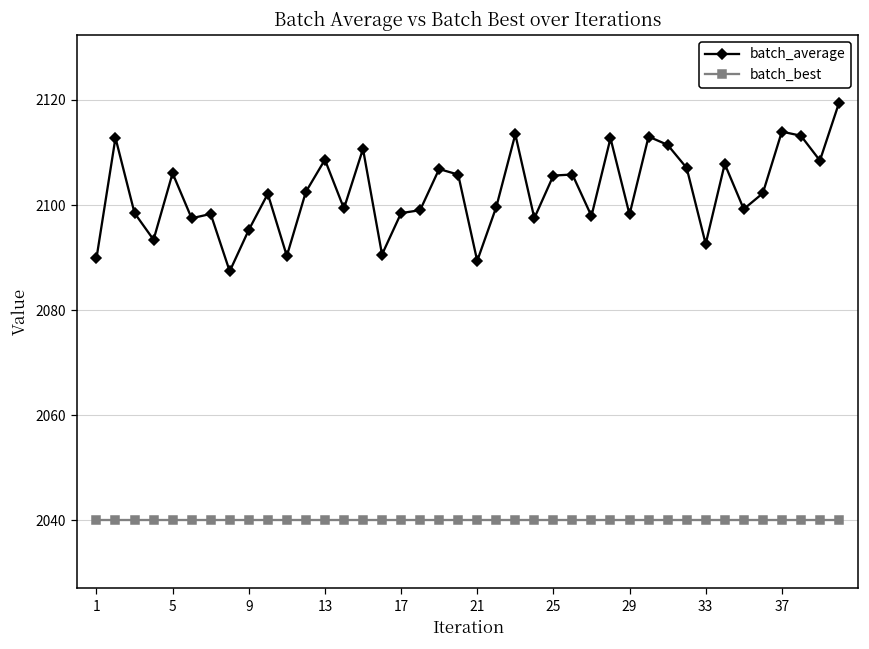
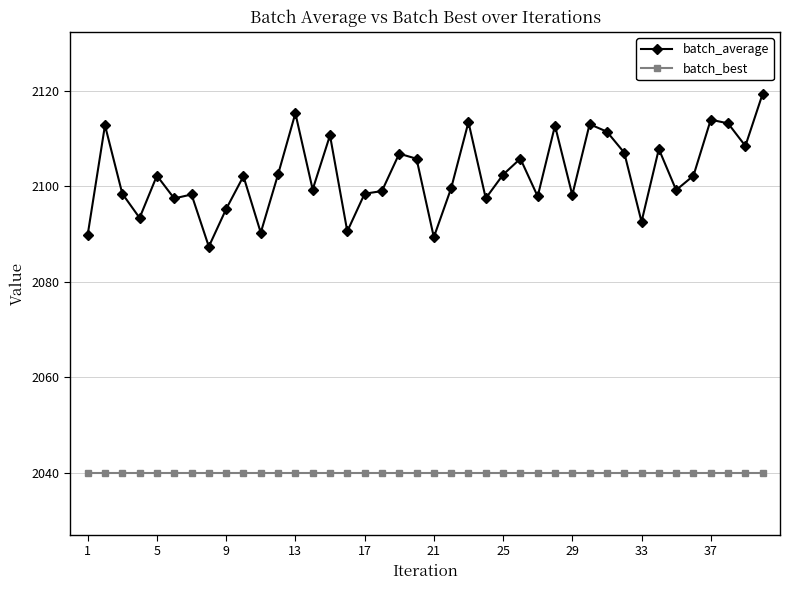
batch_average, 5: 2106 -> 2102
batch_average, 13: 2109 -> 2115
batch_average, 25: 2106 -> 2102
